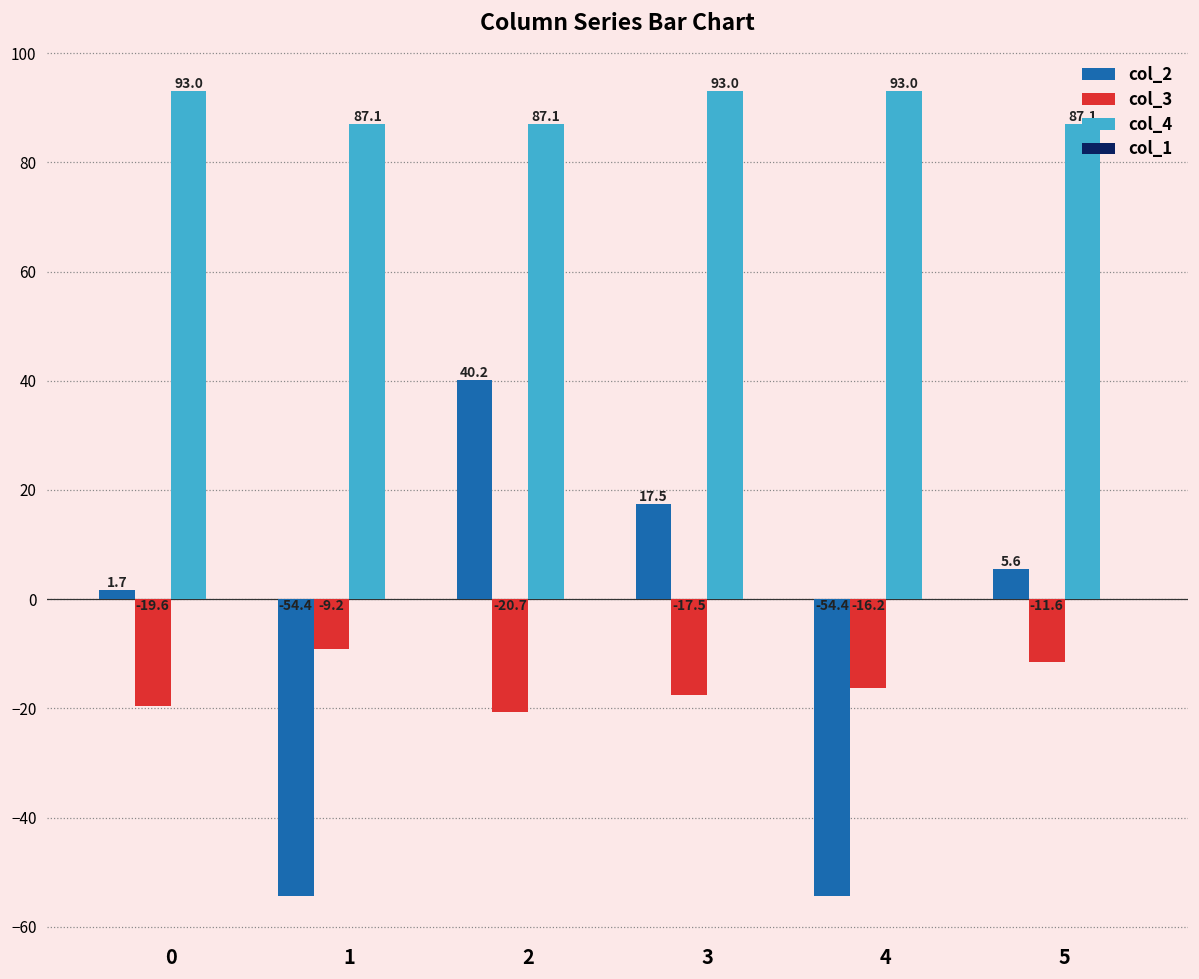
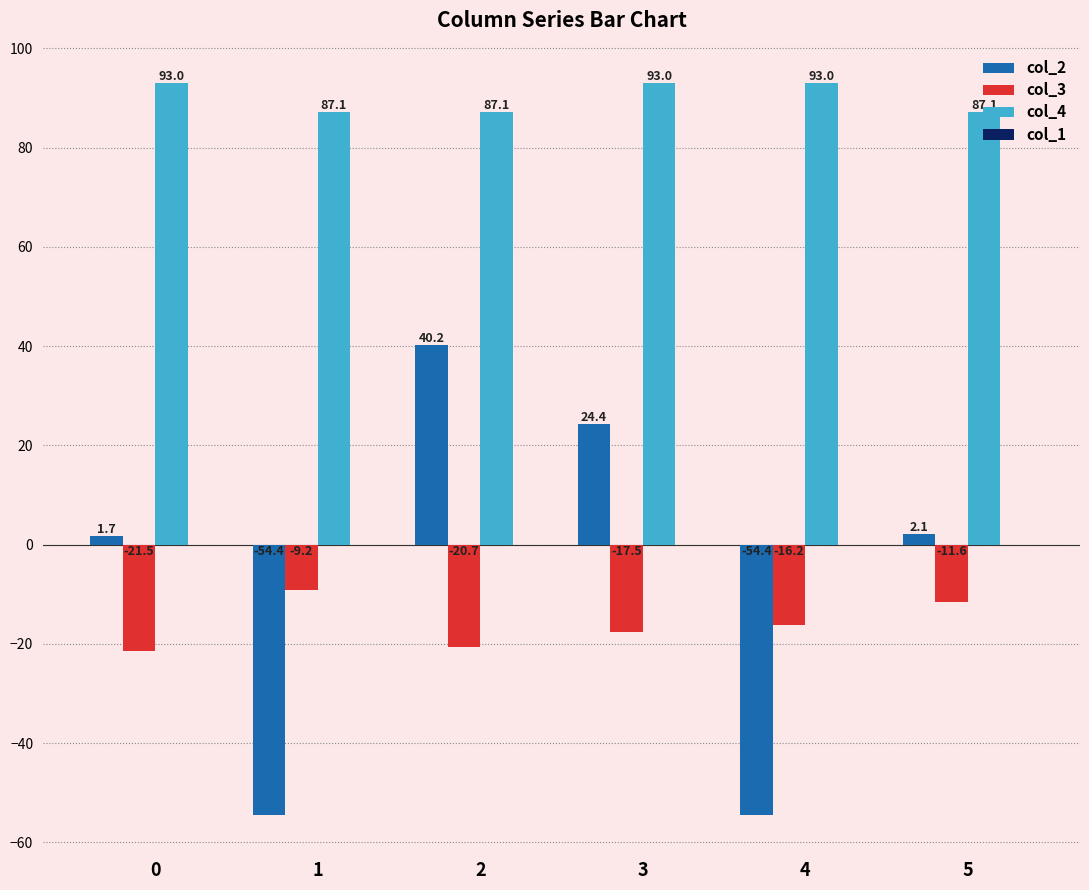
col_3, 0: -19.6 -> -21.5
col_2, 3: 17.5 -> 24.4
col_2, 5: 5.6 -> 2.1
